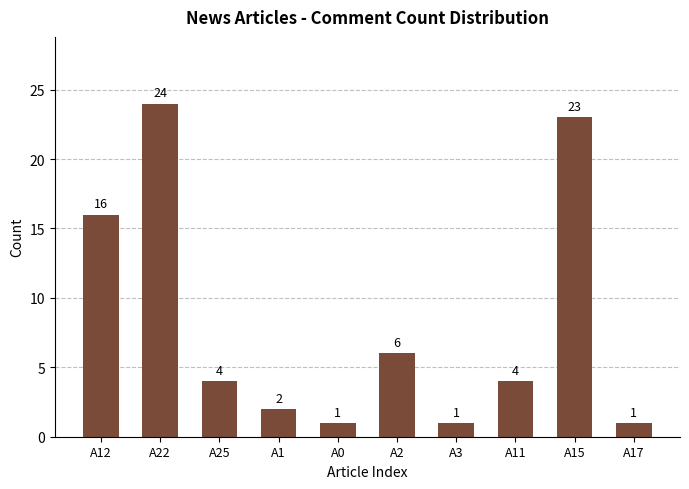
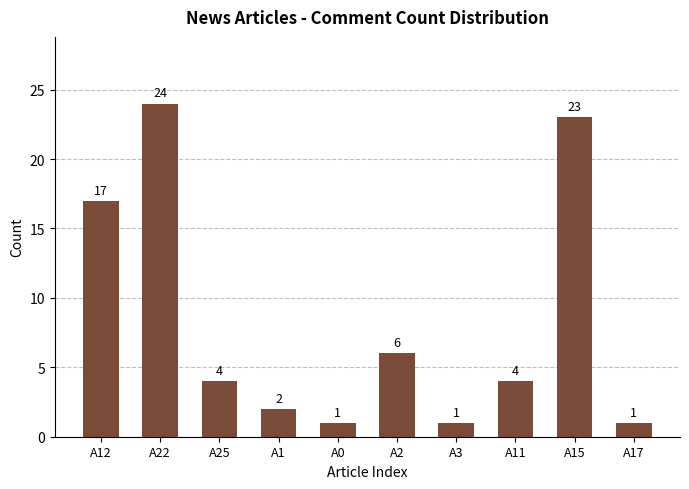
A12: 16 -> 17
